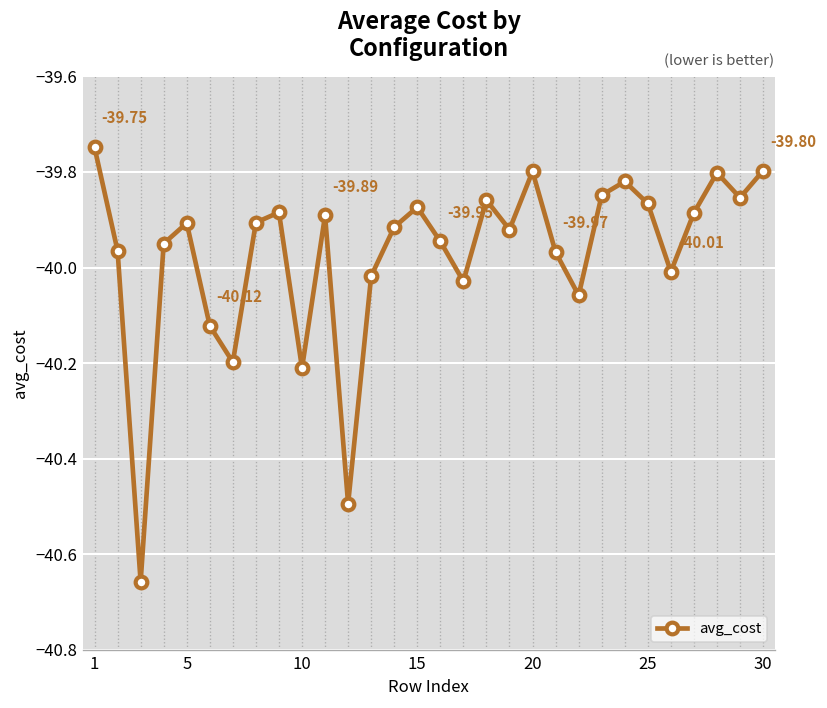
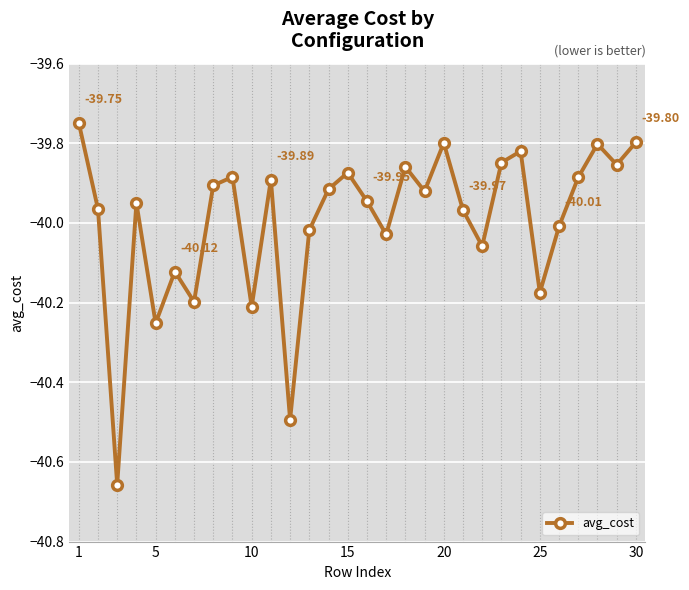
5: -39.91 -> -40.25
25: -39.87 -> -40.18
